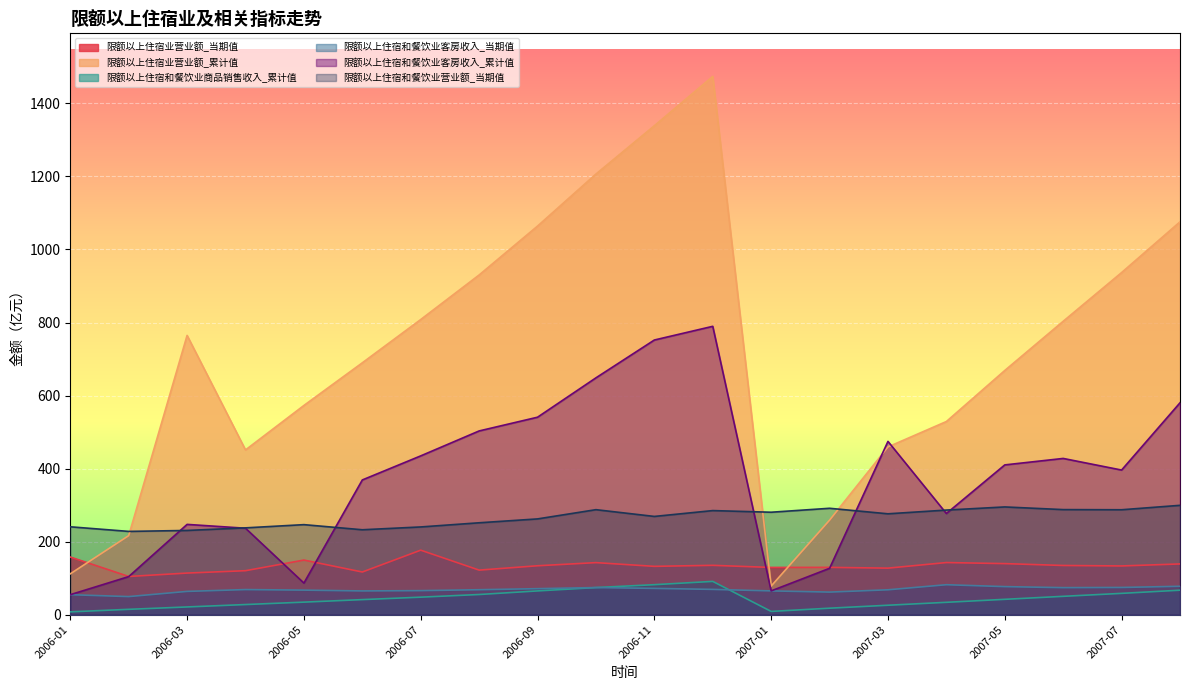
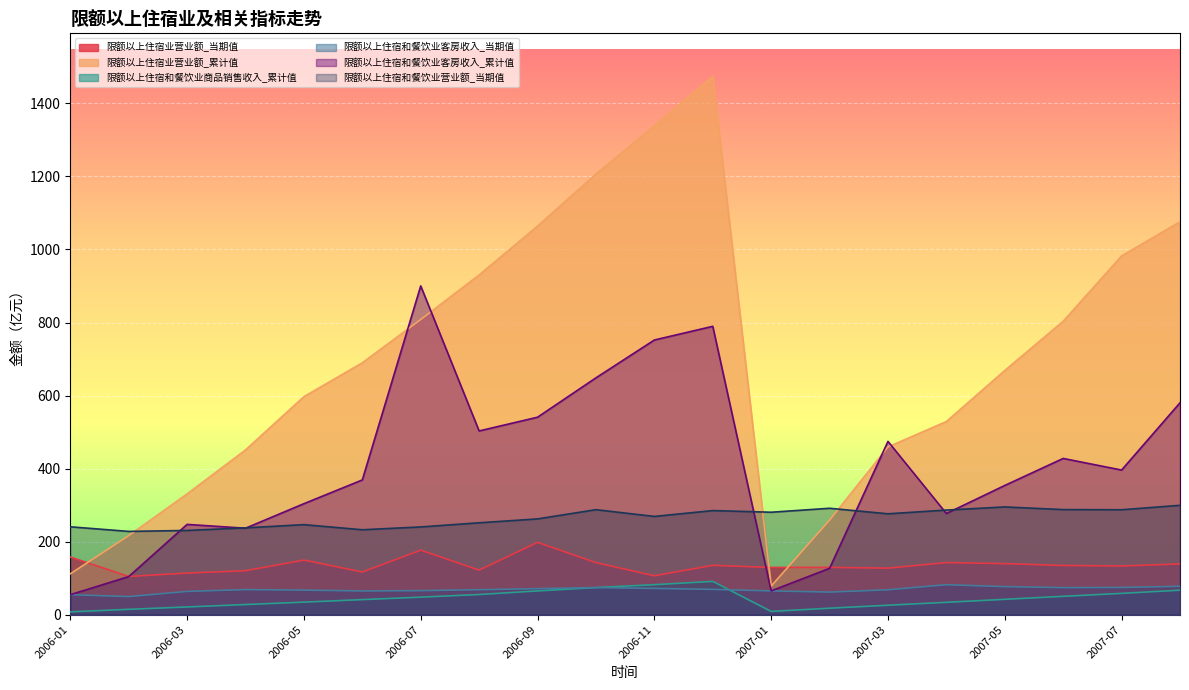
限额以上住宿业营业额_累计值, 2006-03: 760 -> 330
限额以上住宿业营业额_累计值, 2006-05: 570 -> 600
限额以上住宿和餐饮业客房收入_累计值, 2006-05: 90 -> 300
限额以上住宿和餐饮业客房收入_累计值, 2006-07: 430 -> 900
限额以上住宿业营业额_当期值, 2006-09: 130 -> 200
限额以上住宿业营业额_当期值, 2006-11: 130 -> 110
限额以上住宿和餐饮业客房收入_累计值, 2007-05: 410 -> 350
限额以上住宿业营业额_累计值, 2007-07: 940 -> 980
